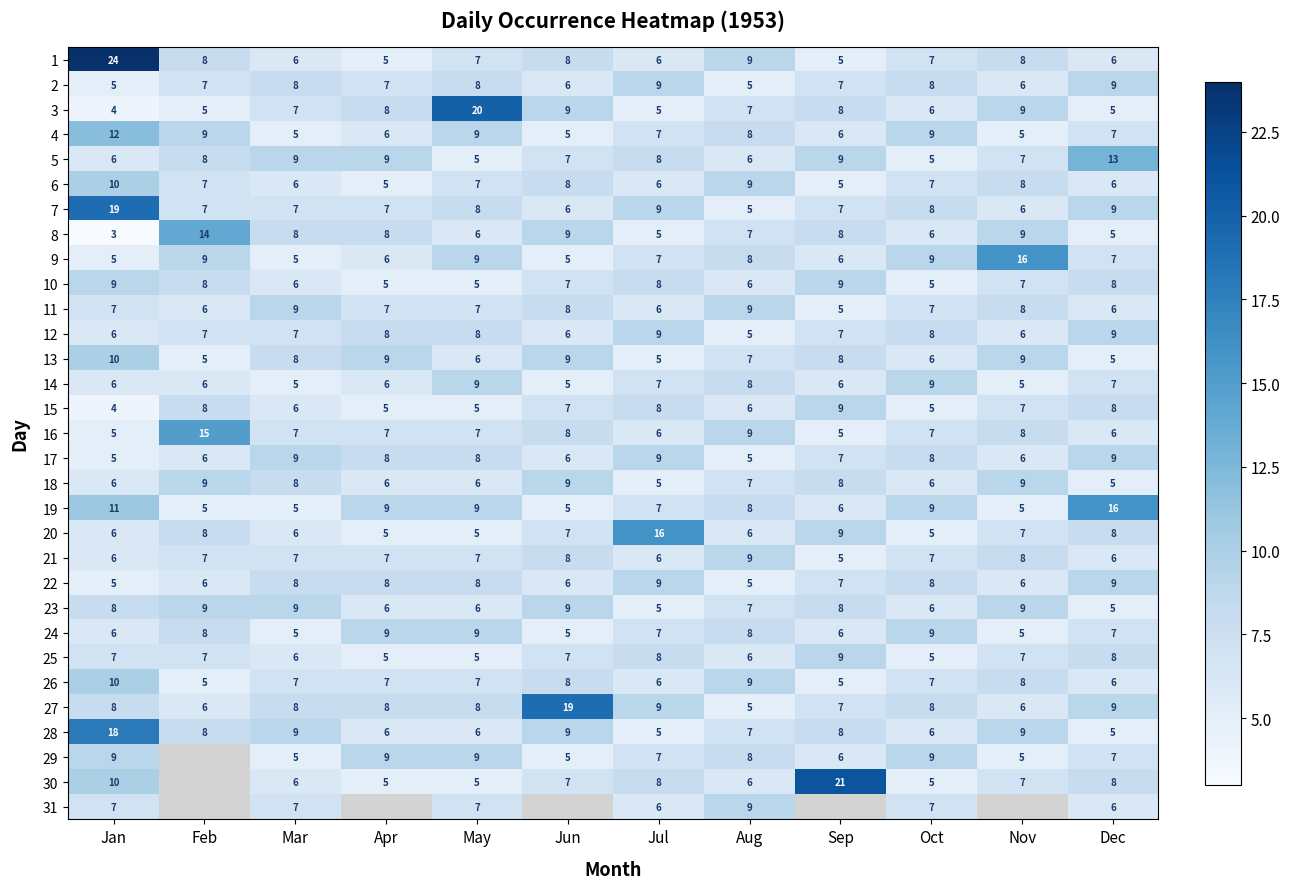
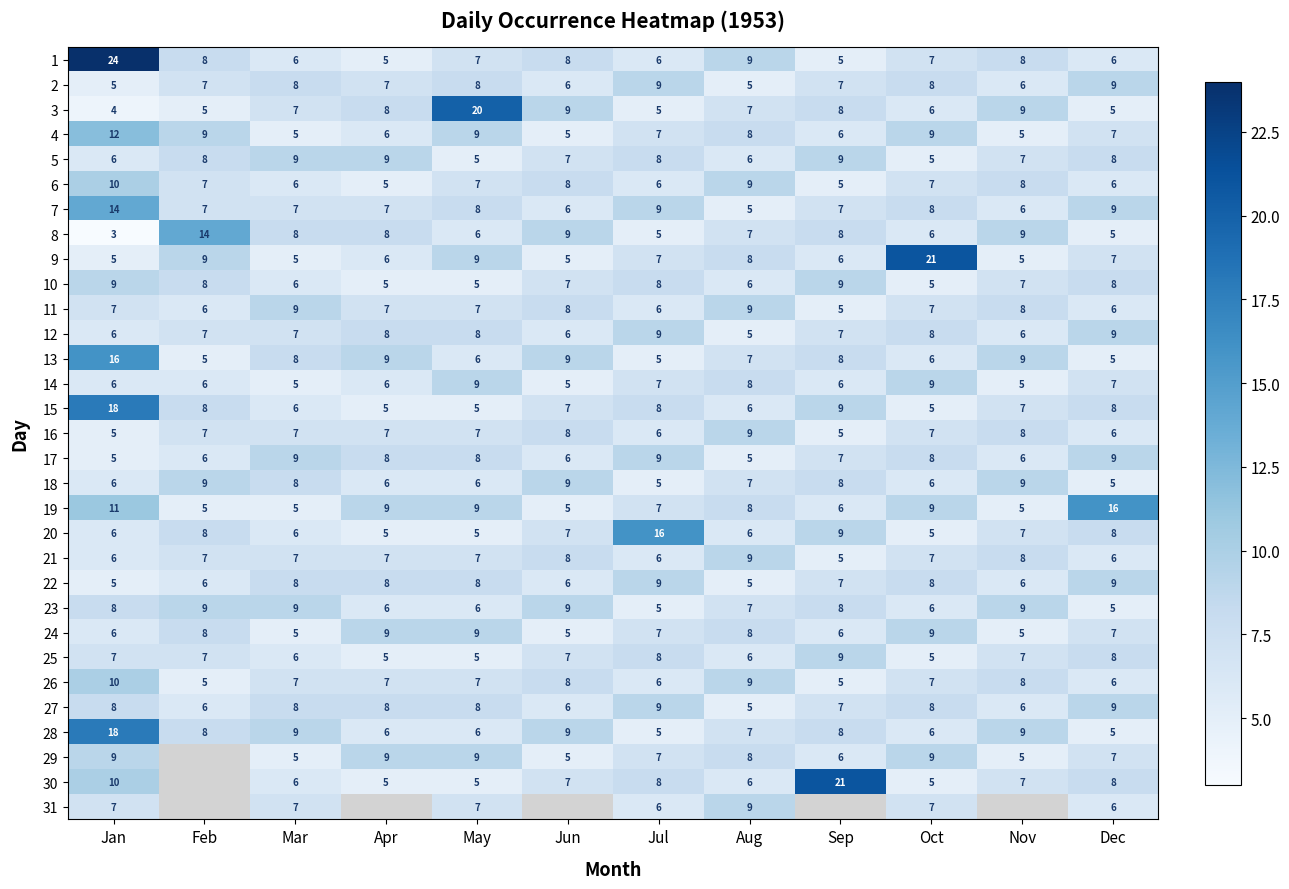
5, Dec: 13 -> 8
7, Jan: 19 -> 14
9, Oct: 9 -> 21
9, Nov: 16 -> 5
13, Jan: 10 -> 16
15, Jan: 4 -> 18
16, Feb: 15 -> 7
27, Jun: 19 -> 6
